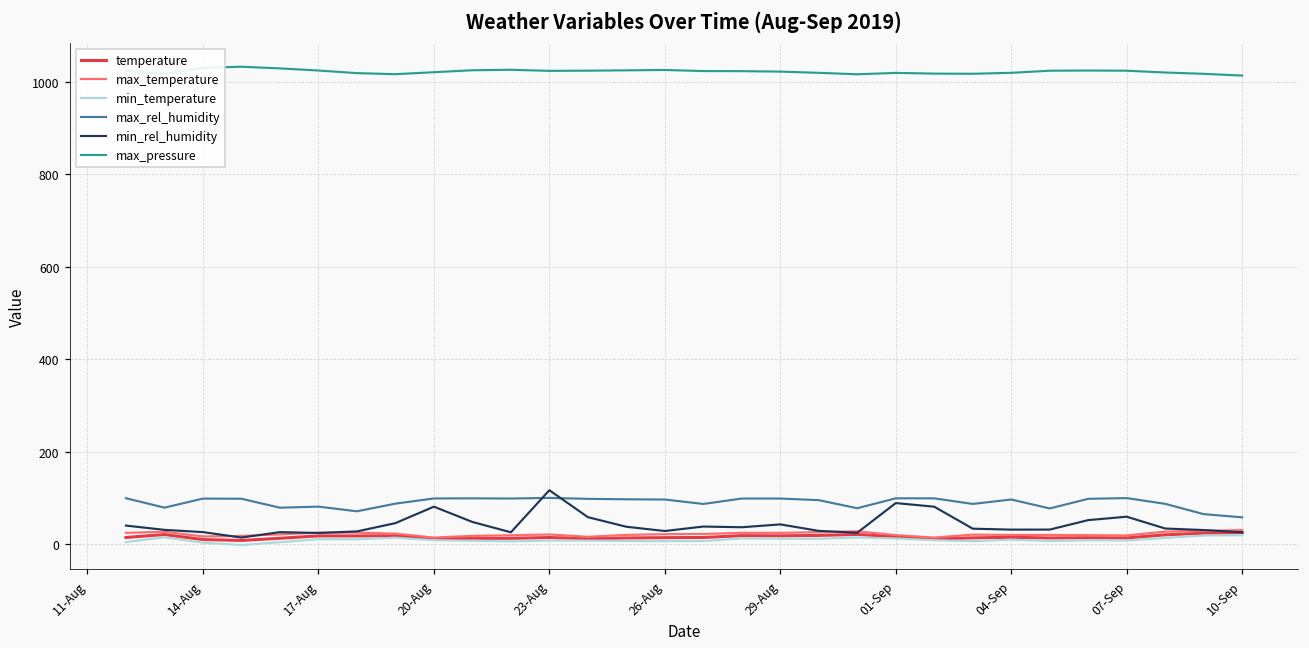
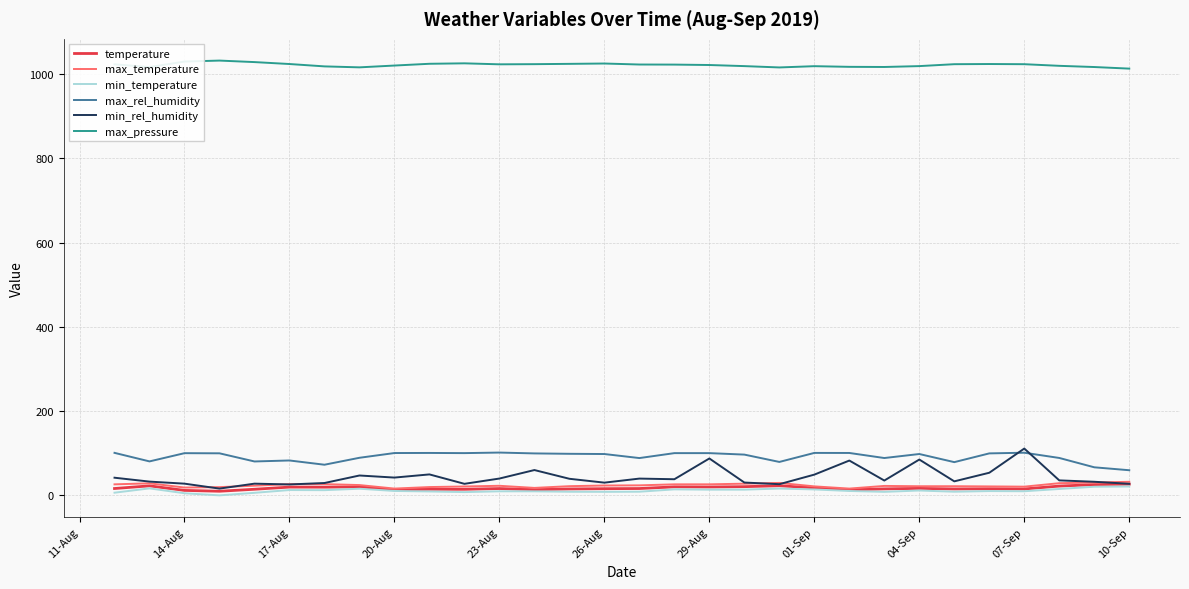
min_rel_humidity, 20-Aug: 80 -> 40
min_rel_humidity, 23-Aug: 120 -> 40
min_rel_humidity, 29-Aug: 40 -> 90
min_rel_humidity, 01-Sep: 90 -> 50
min_rel_humidity, 04-Sep: 30 -> 80
min_rel_humidity, 07-Sep: 60 -> 110
